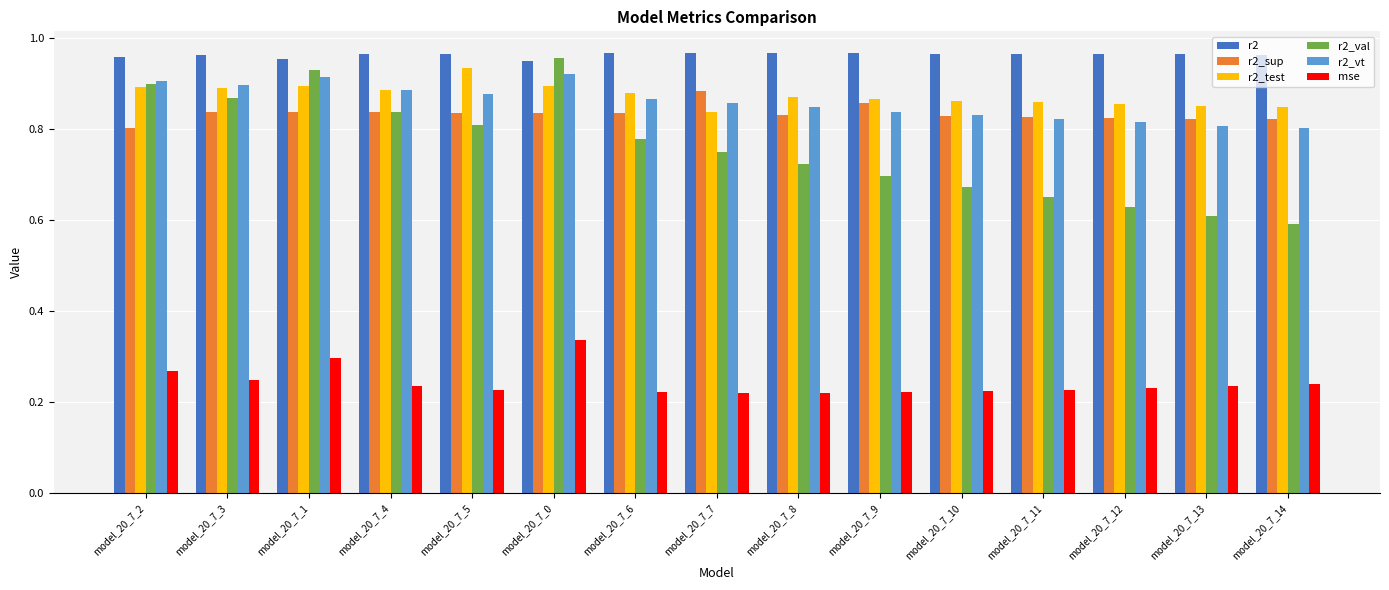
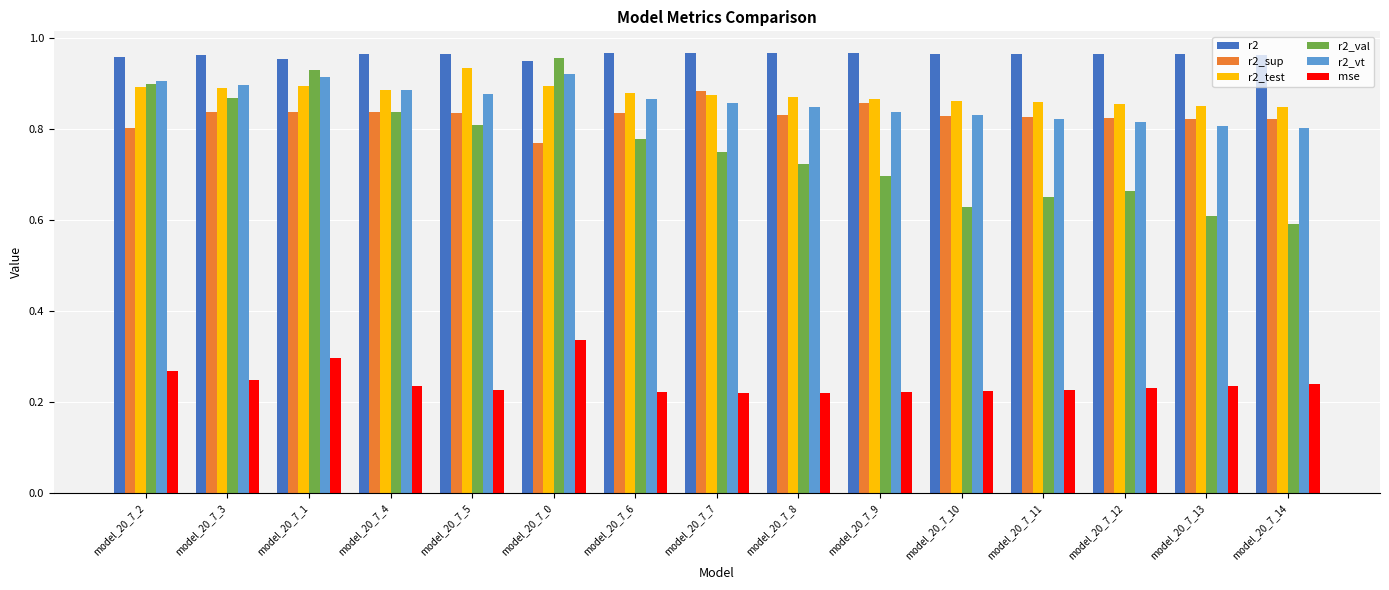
r2_sup, model_20_7_0: 0.84 -> 0.77
r2_test, model_20_7_7: 0.84 -> 0.88
r2_val, model_20_7_10: 0.67 -> 0.63
r2_val, model_20_7_12: 0.63 -> 0.66
